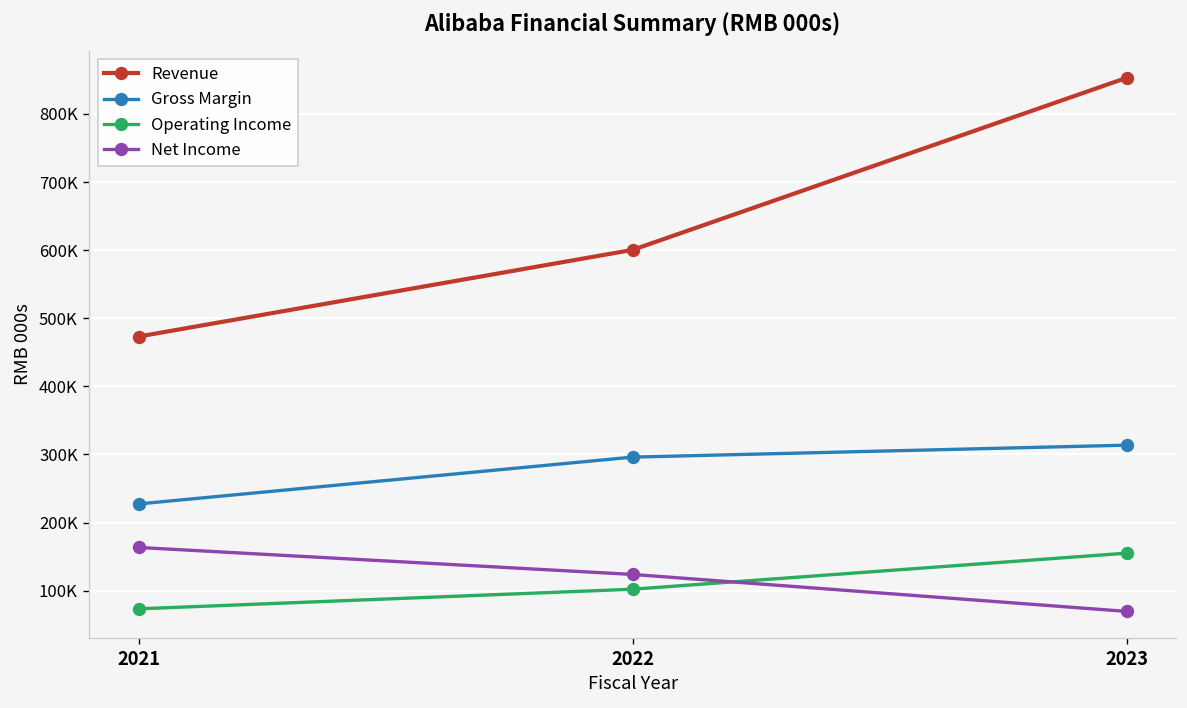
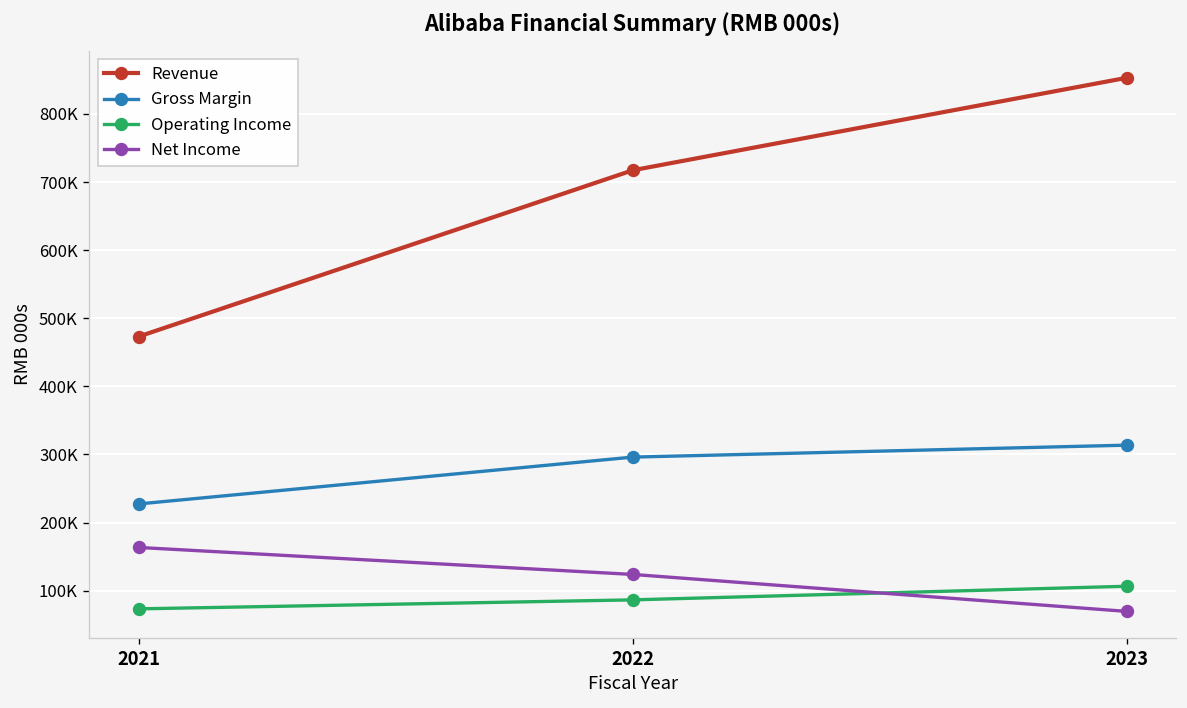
Revenue, 2022: 600000 -> 720000
Operating Income, 2022: 100000 -> 90000
Operating Income, 2023: 160000 -> 110000
